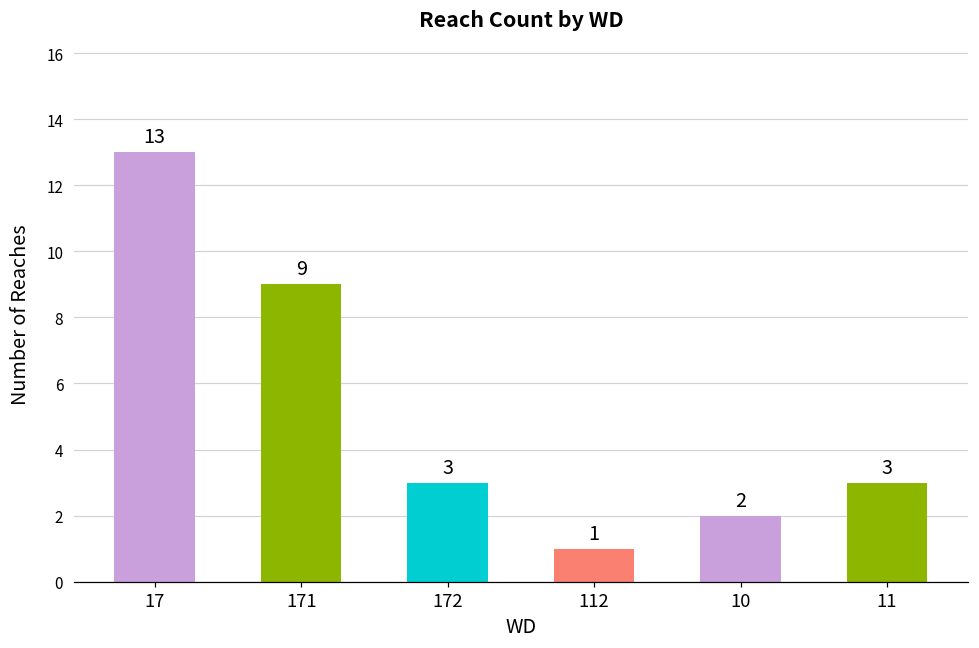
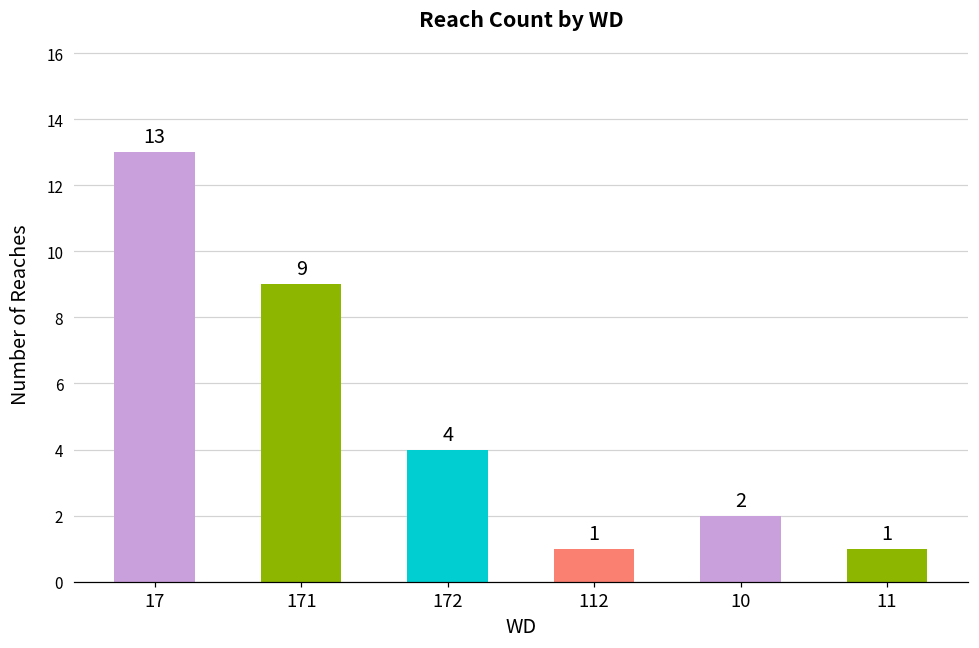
172: 3 -> 4
11: 3 -> 1
